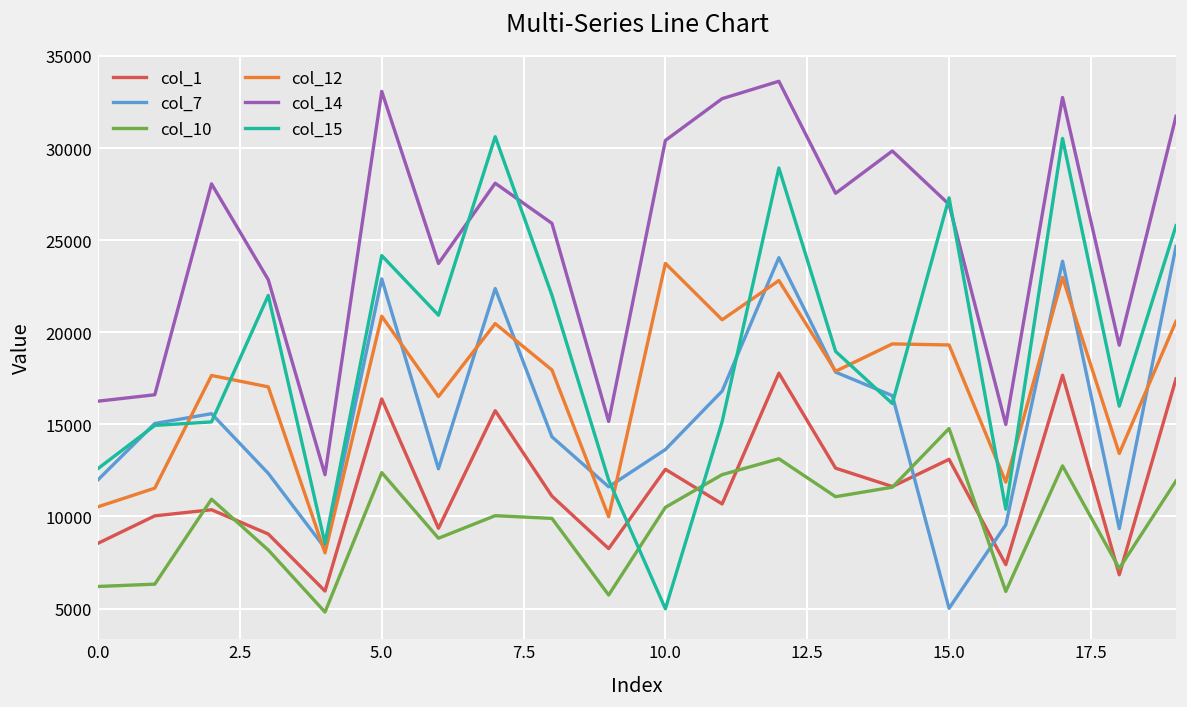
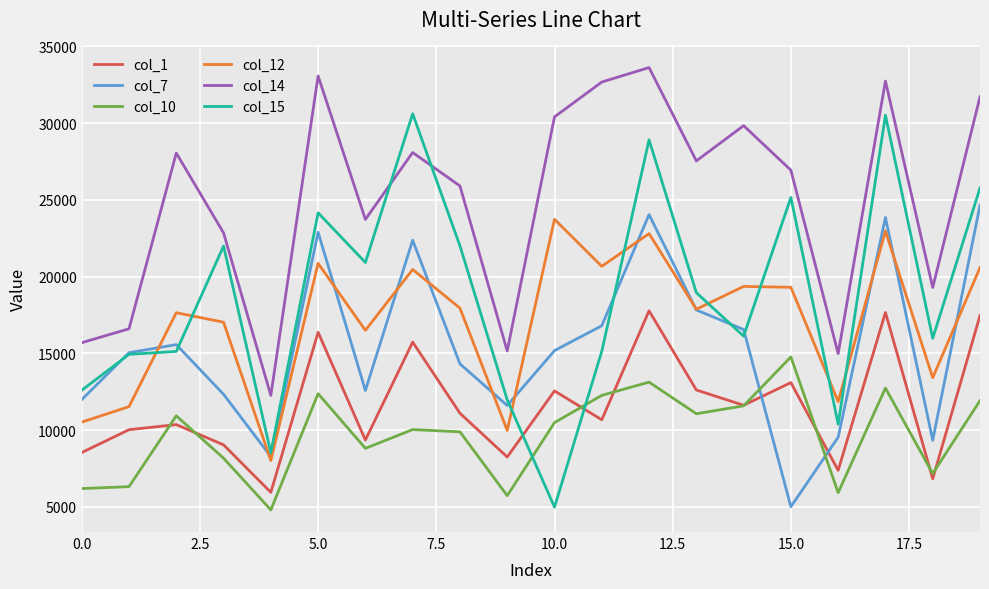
col_14, 0.0: 16300 -> 15700
col_7, 10.0: 13600 -> 15200
col_15, 15.0: 27300 -> 25200
